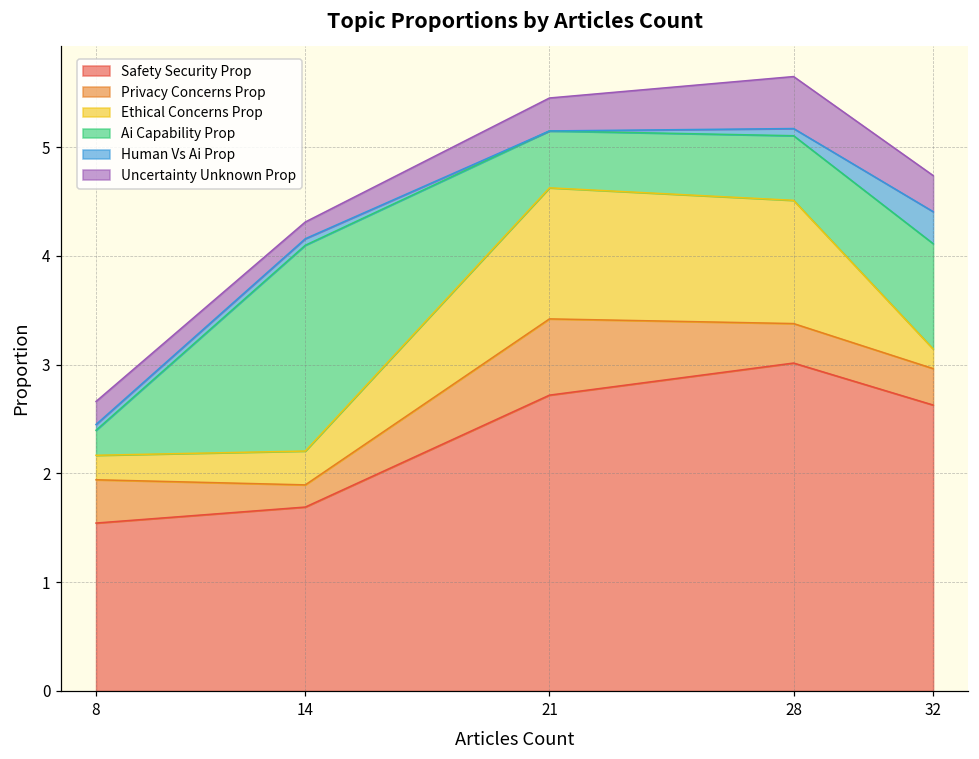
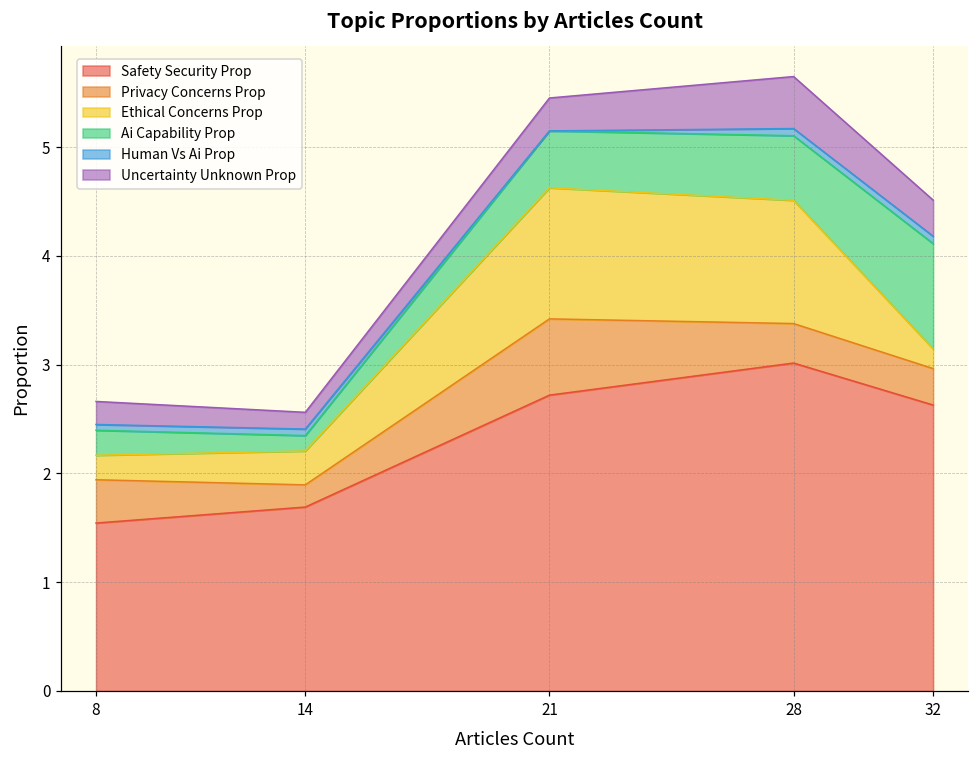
Ai Capability Prop, 14: 1.9 -> 0.1
Human Vs Ai Prop, 32: 0.3 -> 0.1
